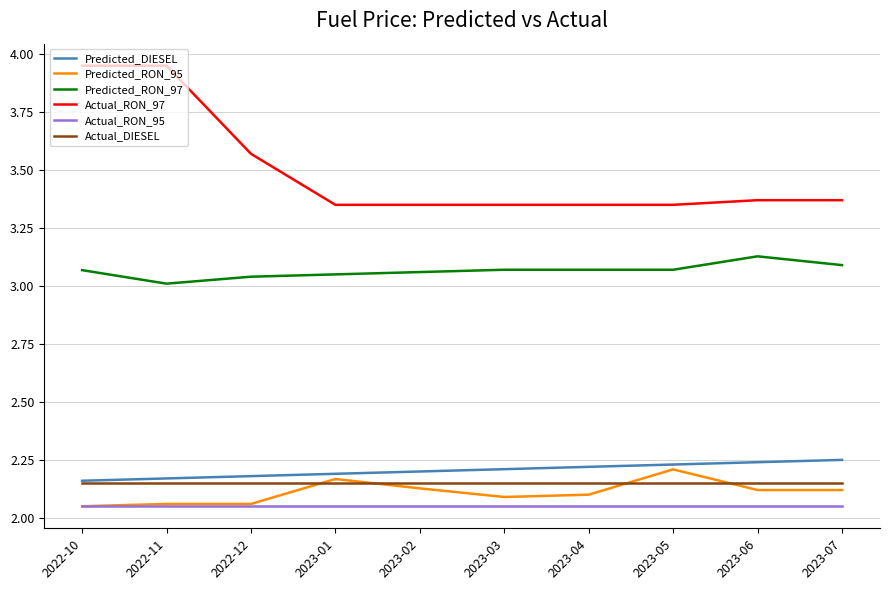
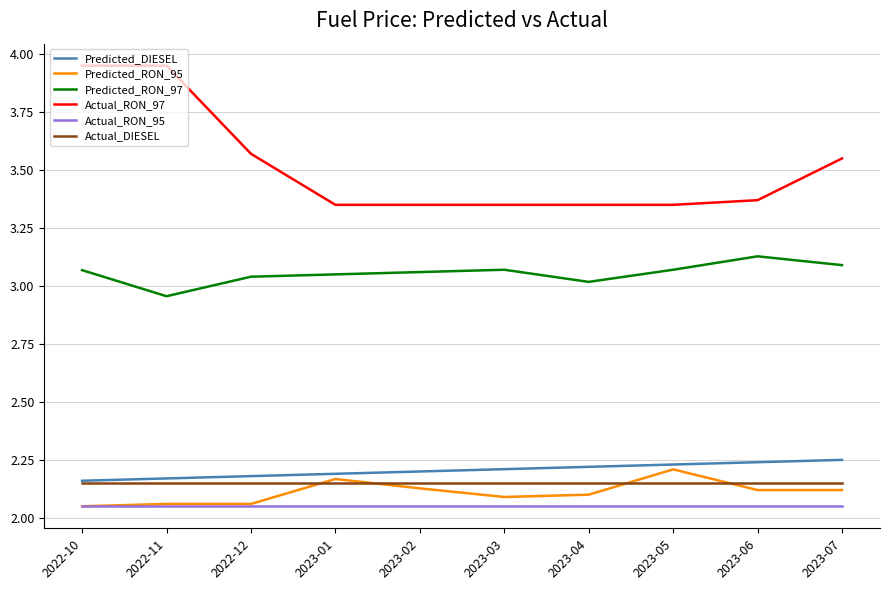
Predicted_RON_97, 2022-11: 3.01 -> 2.96
Predicted_RON_97, 2023-04: 3.07 -> 3.02
Actual_RON_97, 2023-07: 3.37 -> 3.55
